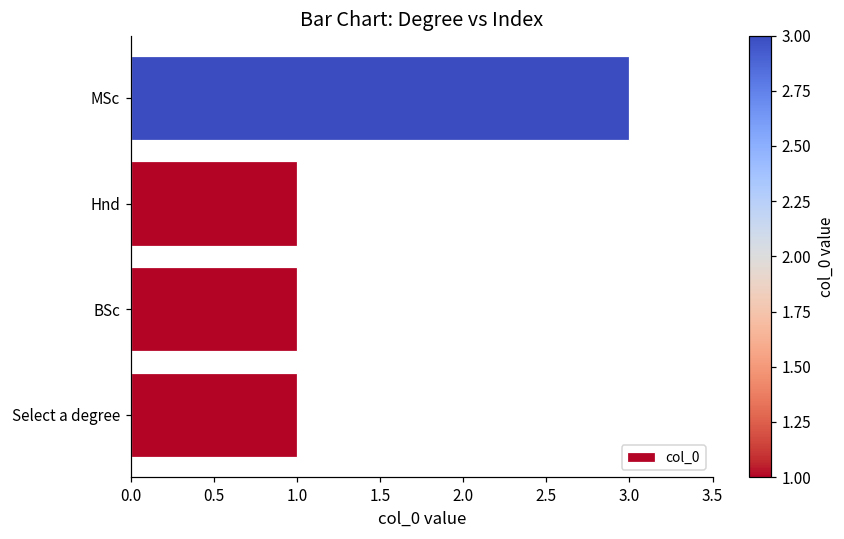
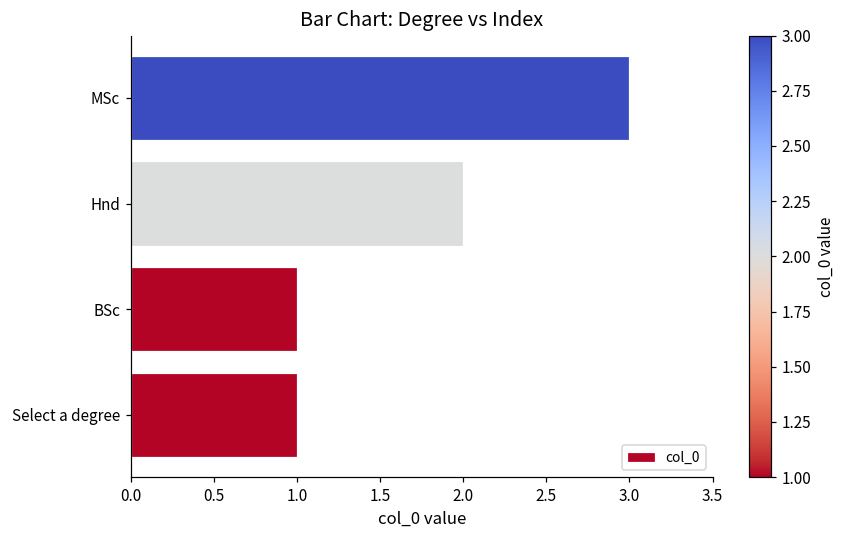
Hnd: 1 -> 2
